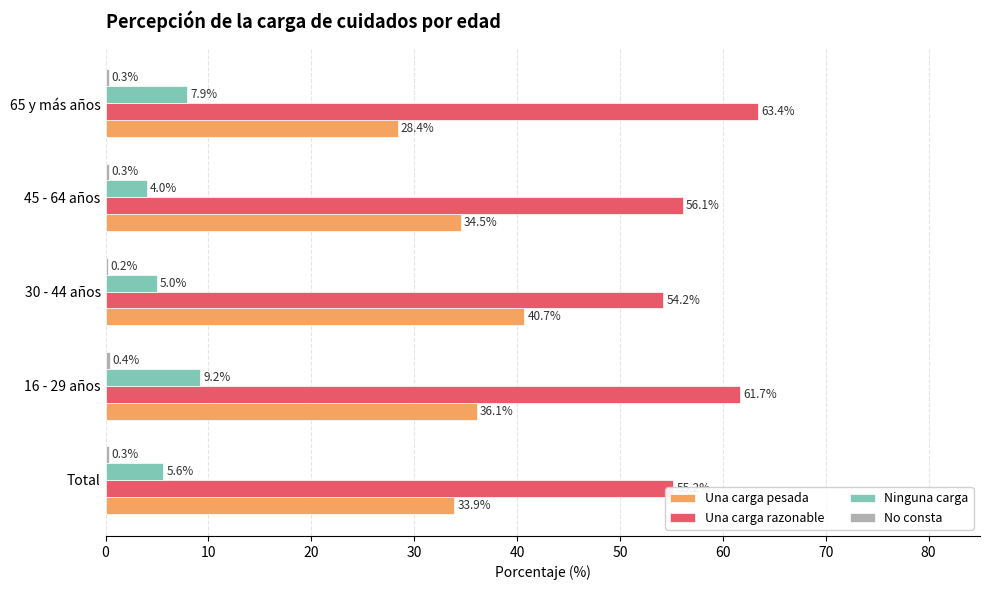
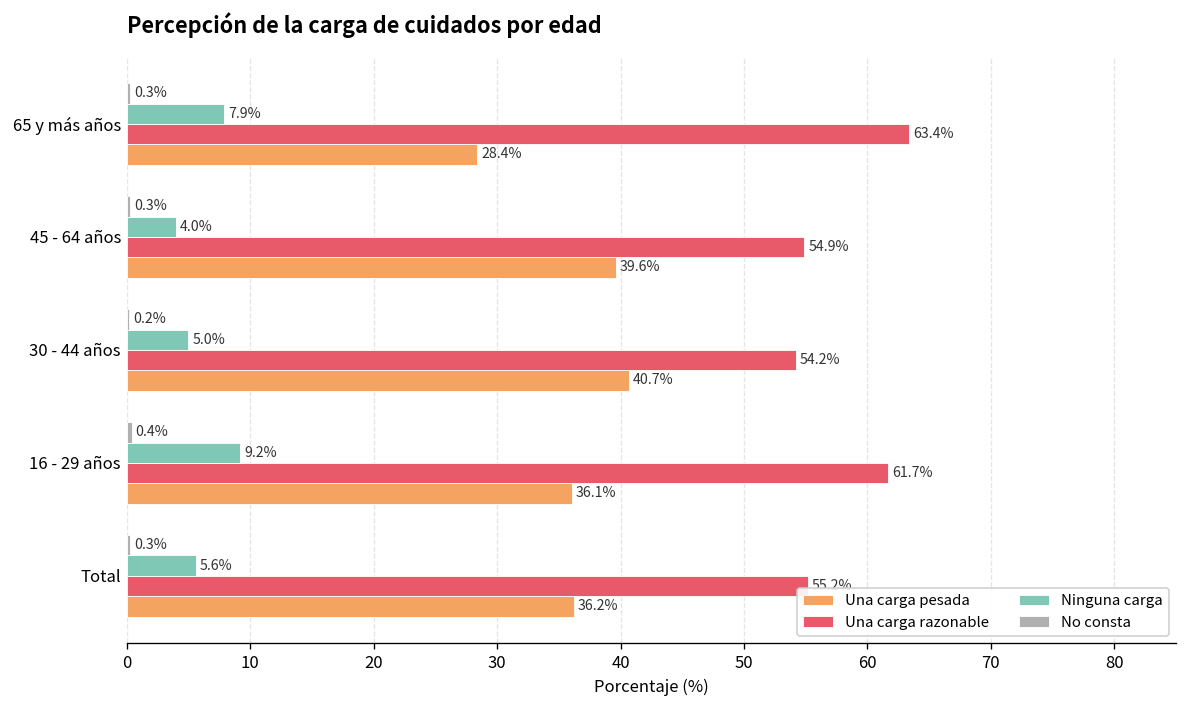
Una carga razonable, 45 - 64 años: 56.1% -> 54.9%
Una carga pesada, 45 - 64 años: 34.5% -> 39.6%
Una carga pesada, Total: 33.9% -> 36.2%
